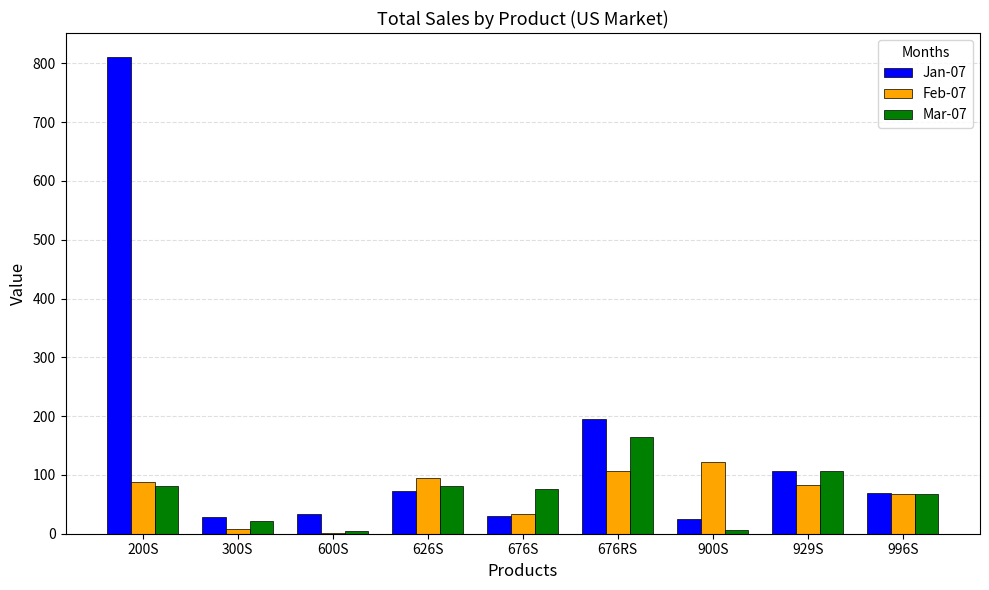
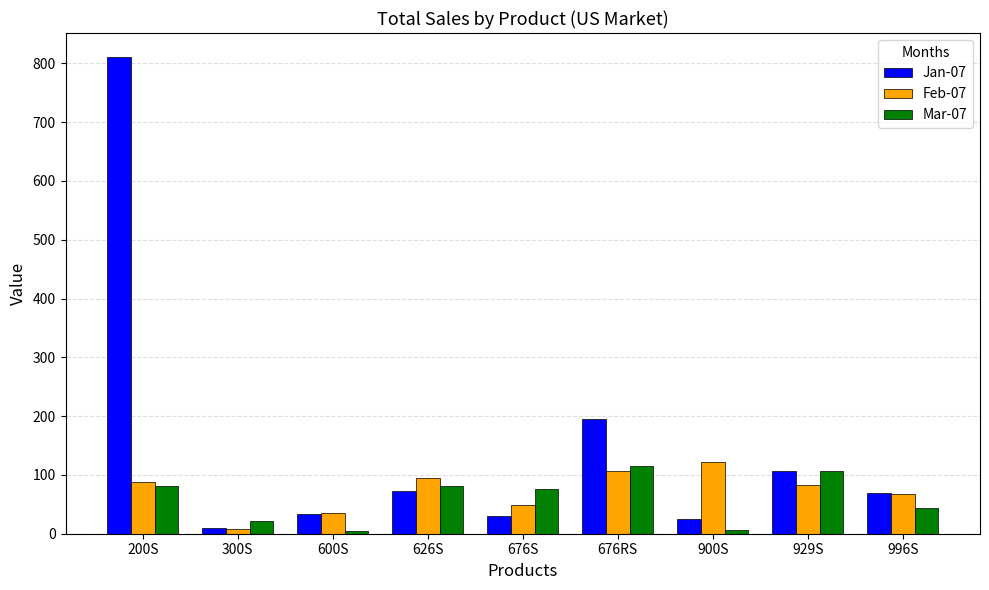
Jan-07, 300S: 30 -> 10
Feb-07, 600S: 0 -> 40
Feb-07, 676S: 30 -> 50
Mar-07, 676RS: 160 -> 120
Mar-07, 996S: 70 -> 40
